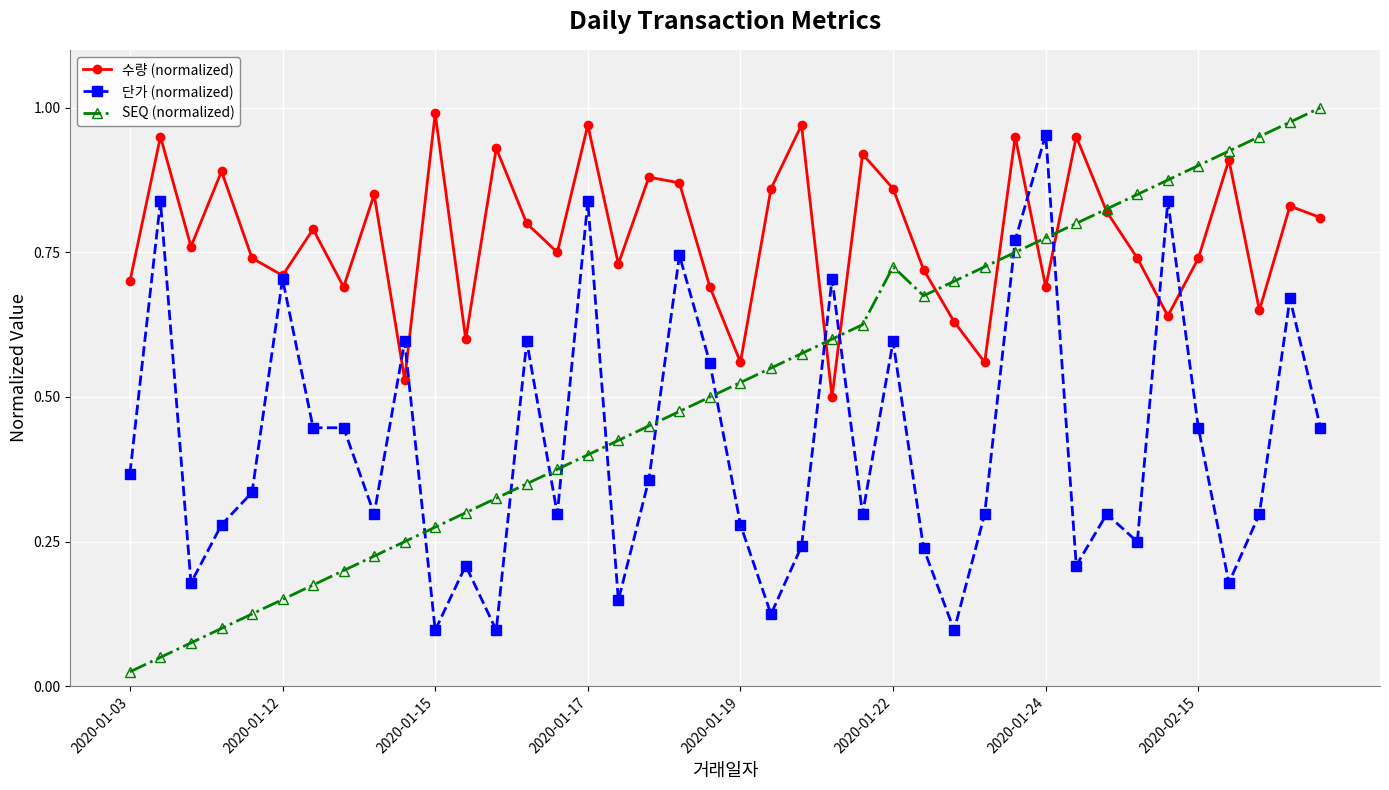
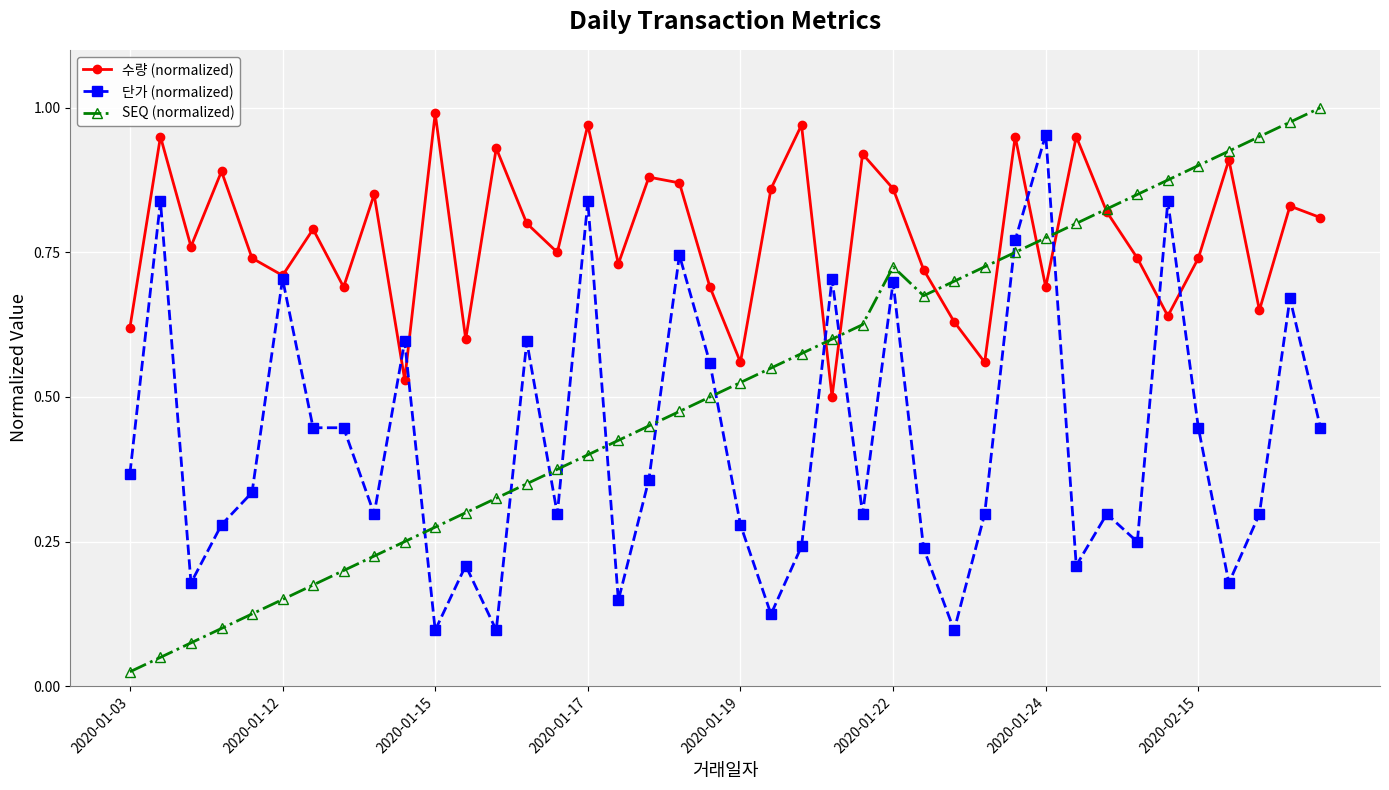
수량 (normalized), 2020-01-03: 0.70 -> 0.62
단가 (normalized), 2020-01-22: 0.60 -> 0.70
